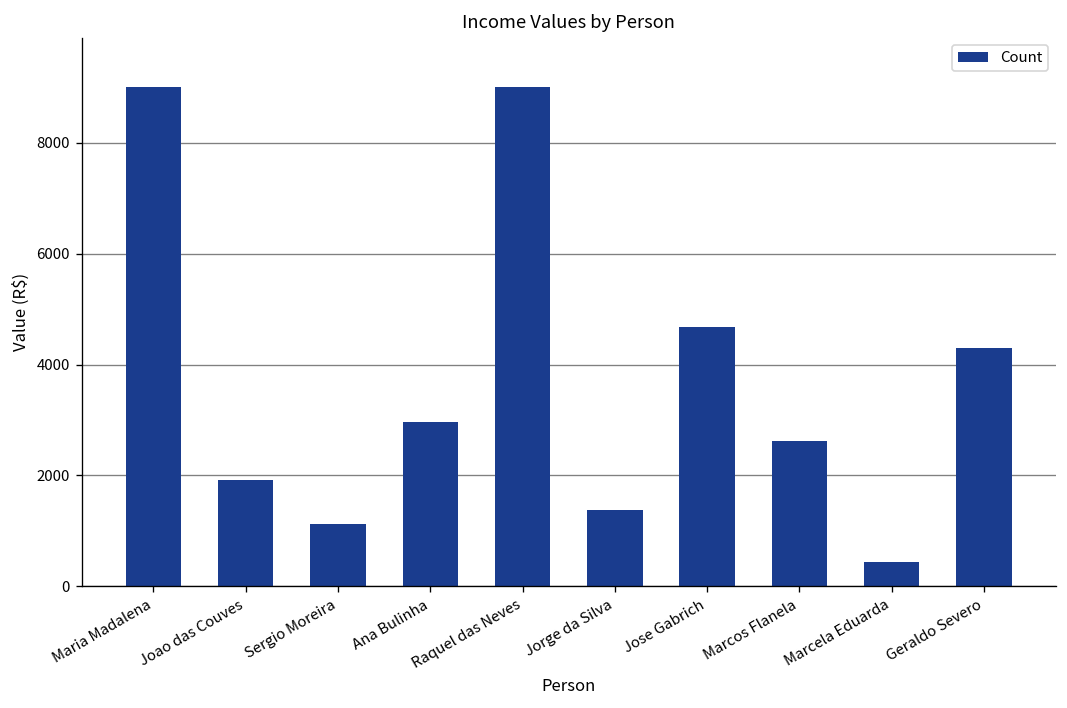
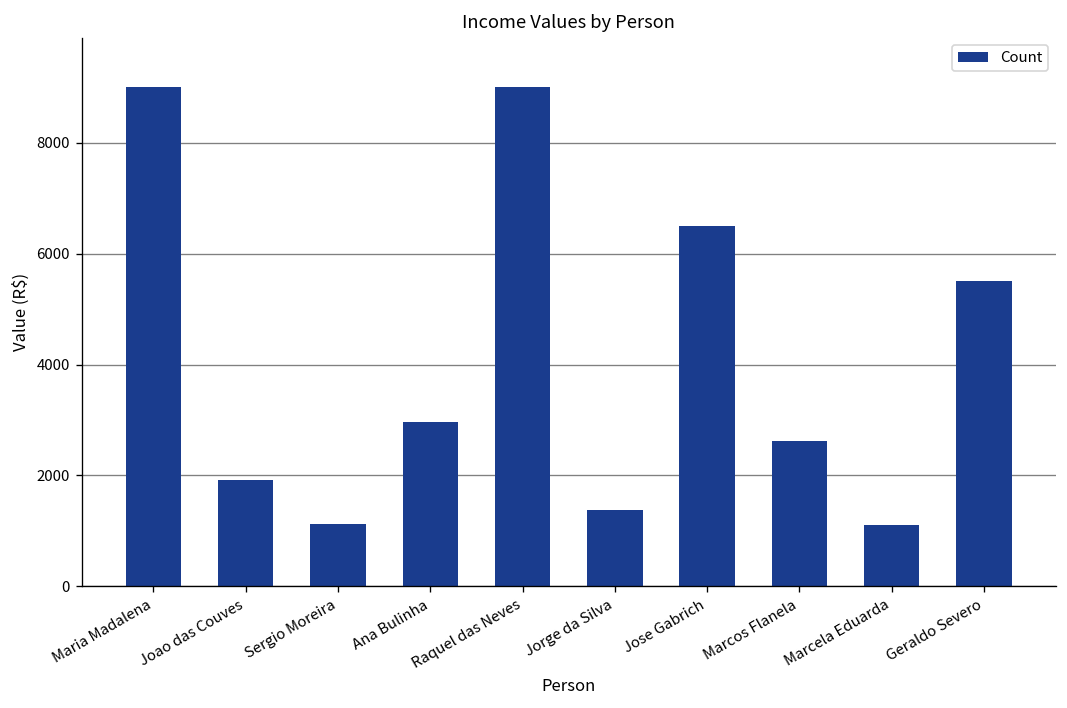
Jose Gabrich: 4700 -> 6500
Marcela Eduarda: 400 -> 1100
Geraldo Severo: 4300 -> 5500
